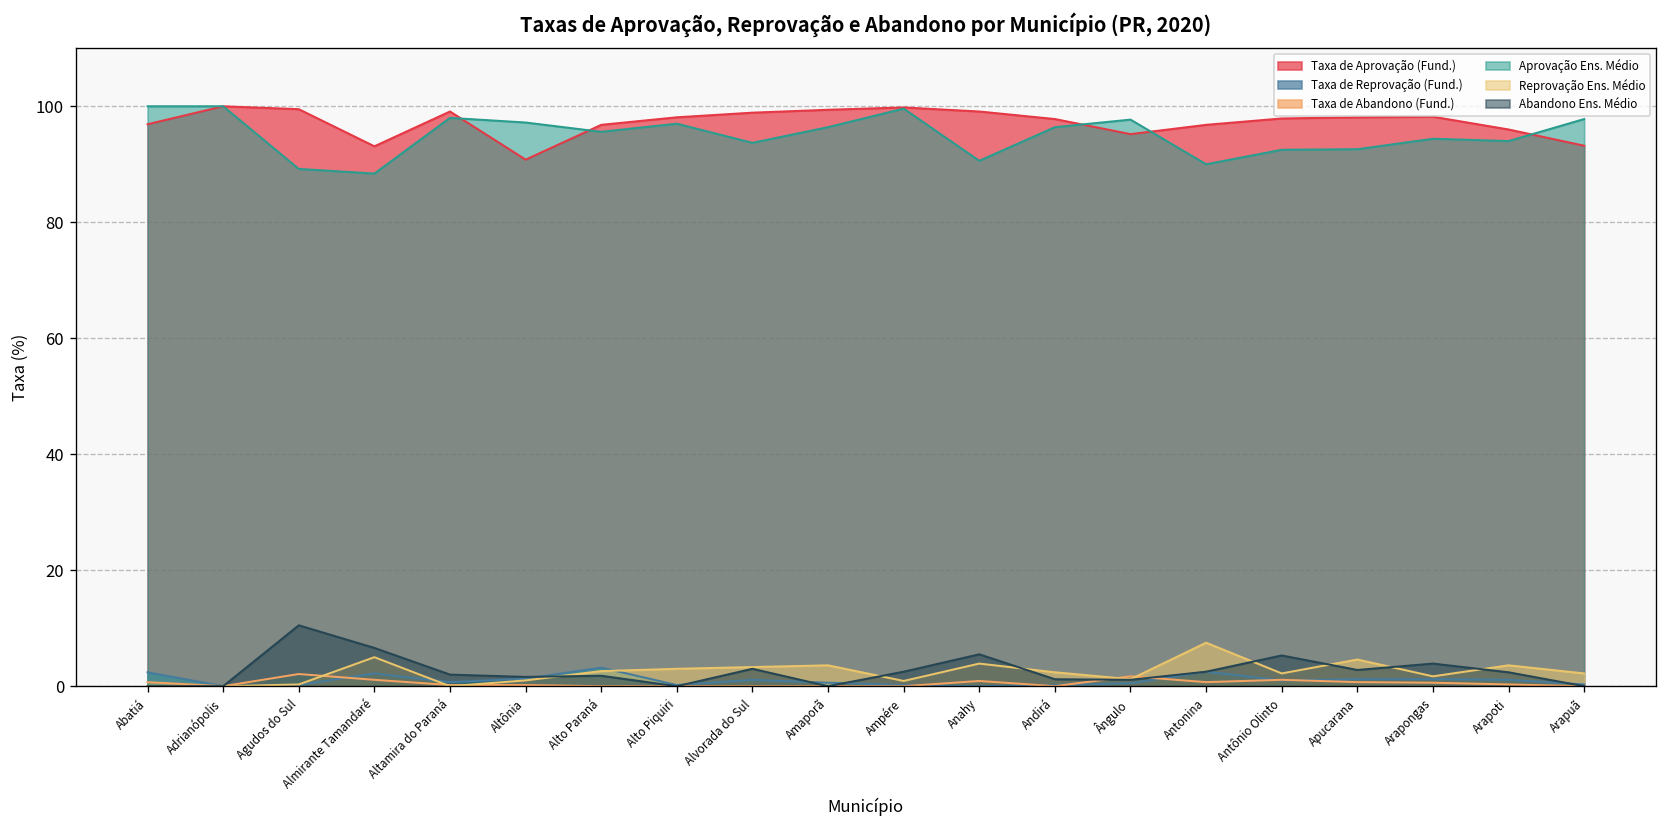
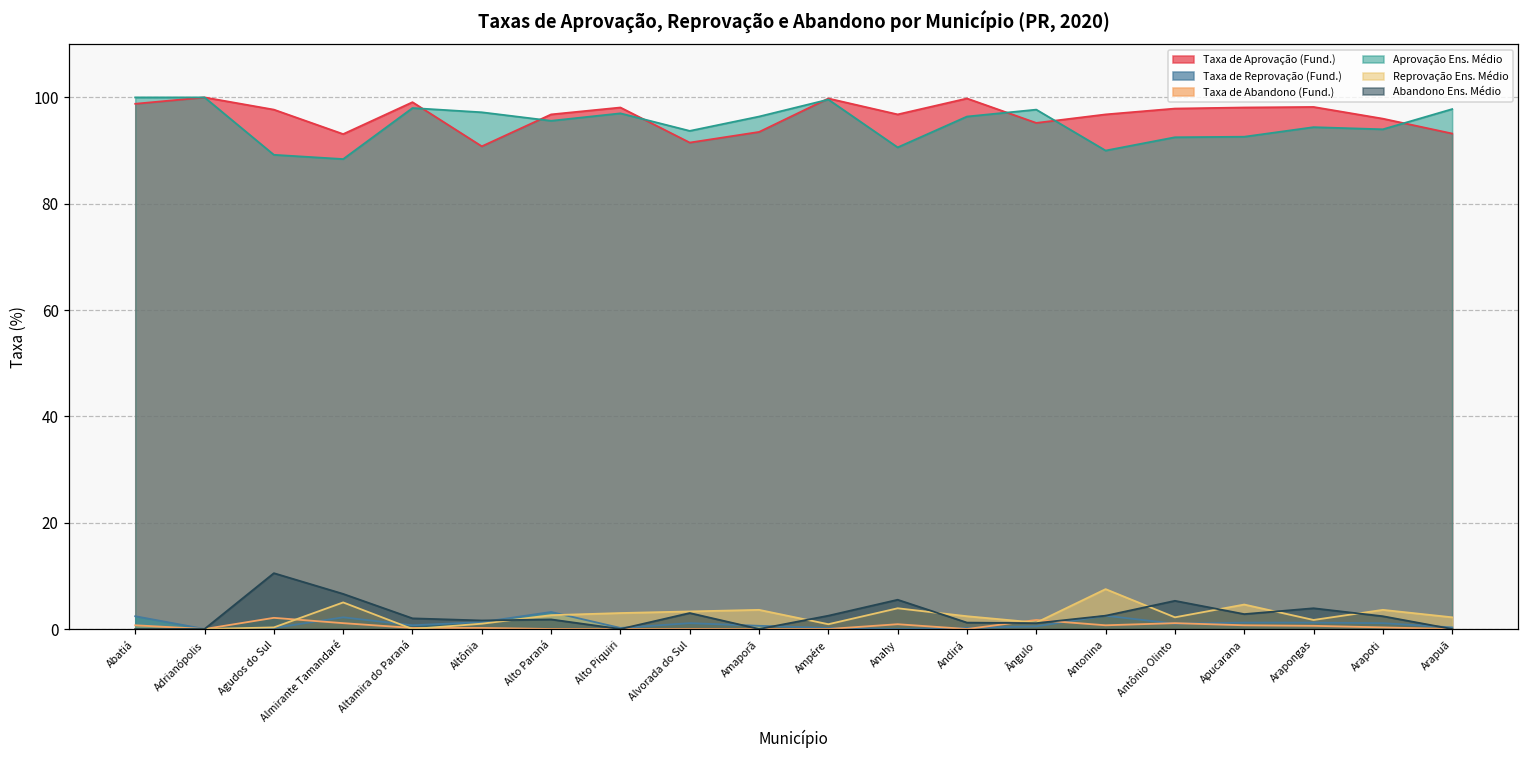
Taxa de Aprovação (Fund.), Abatiá: 97 -> 99
Taxa de Aprovação (Fund.), Agudos do Sul: 100 -> 98
Taxa de Aprovação (Fund.), Alvorada do Sul: 99 -> 92
Taxa de Aprovação (Fund.), Amaporã: 99 -> 94
Taxa de Aprovação (Fund.), Anahy: 99 -> 97
Taxa de Aprovação (Fund.), Andirá: 98 -> 100
